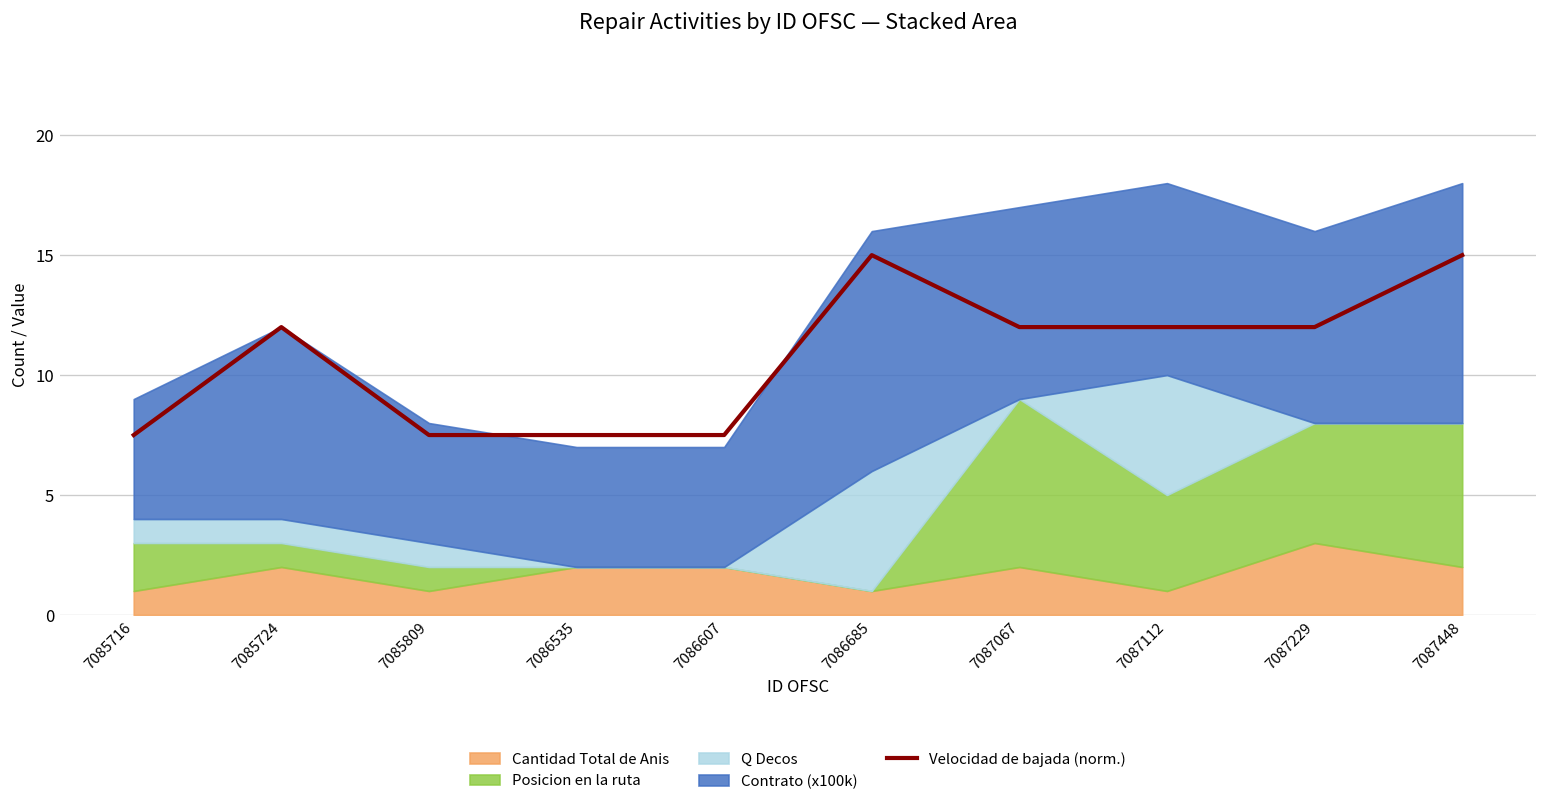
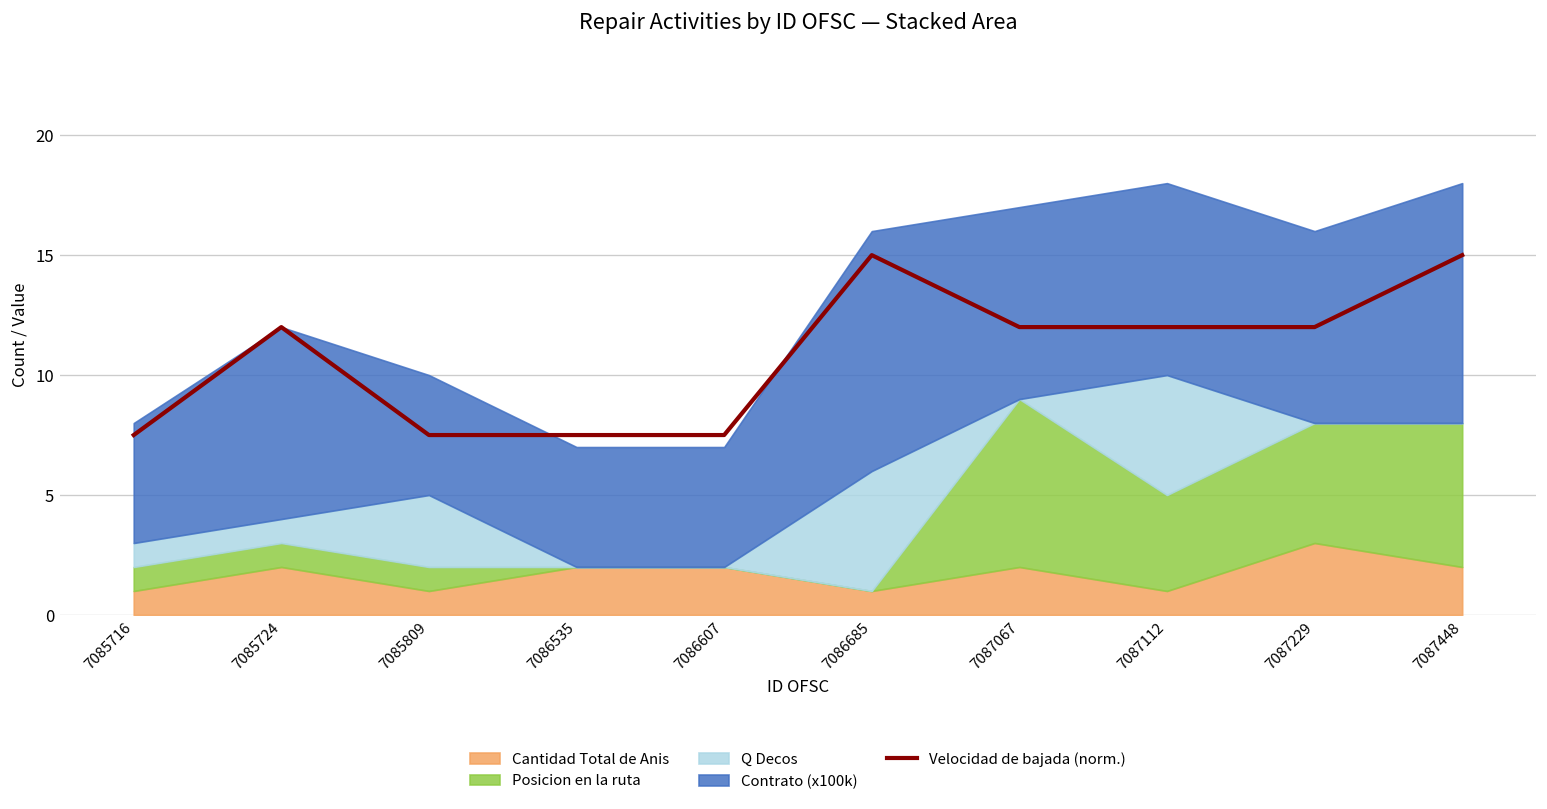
Posicion en la ruta, 7085716: 2 -> 1
Q Decos, 7085809: 1 -> 3
